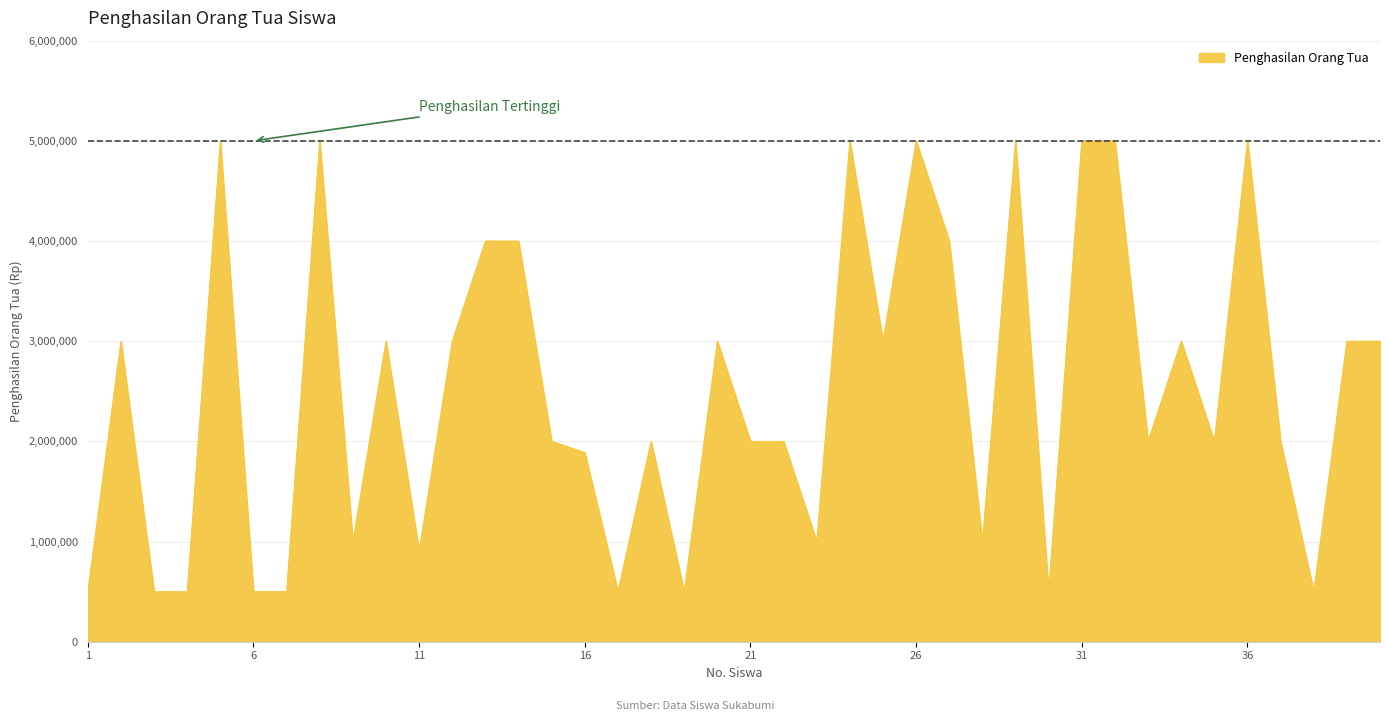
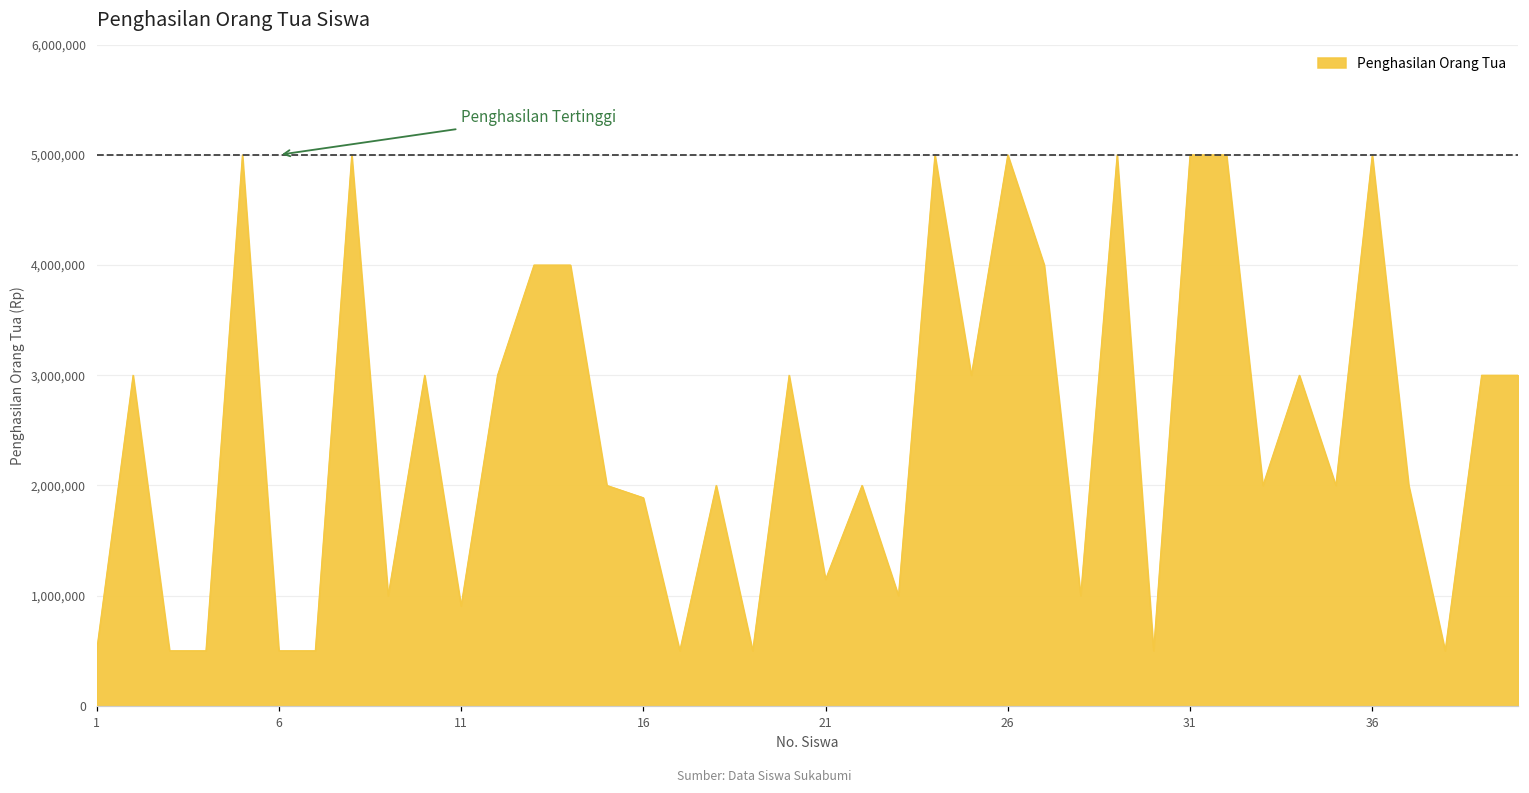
21: 2,000,000 -> 1,150,000
